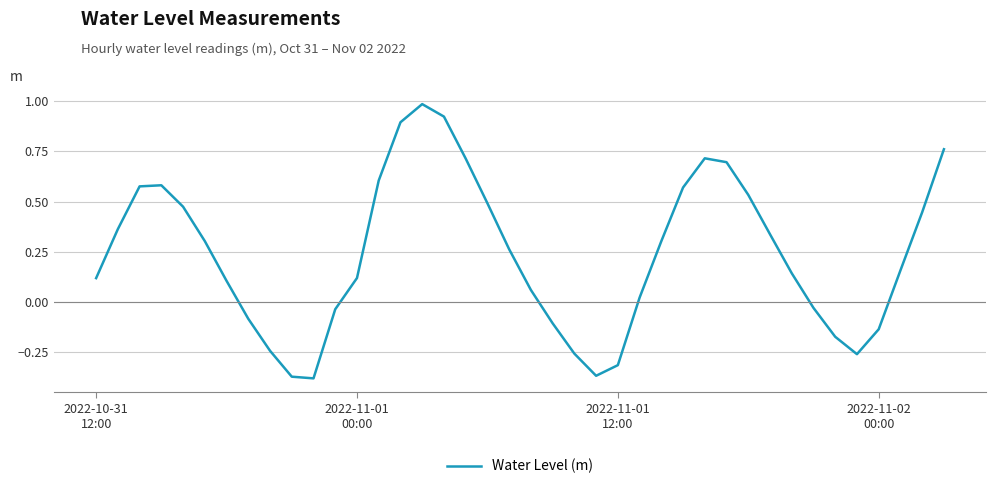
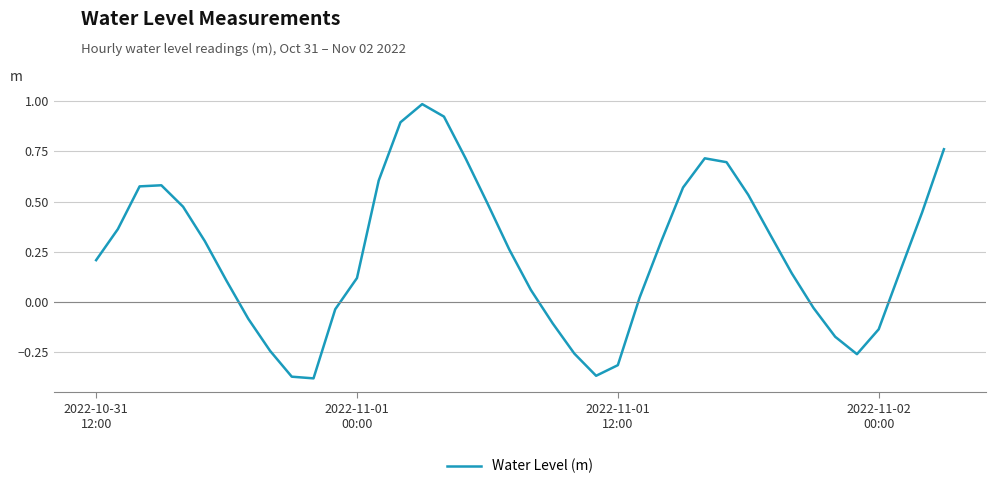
2022-10-31 12:00: 0.12 -> 0.21
